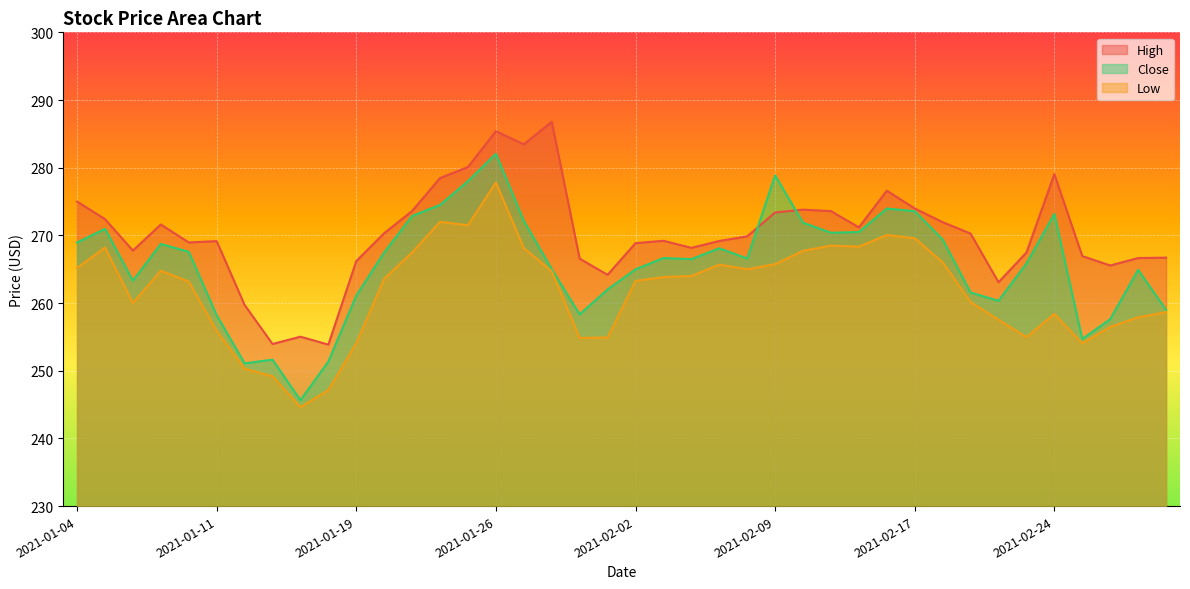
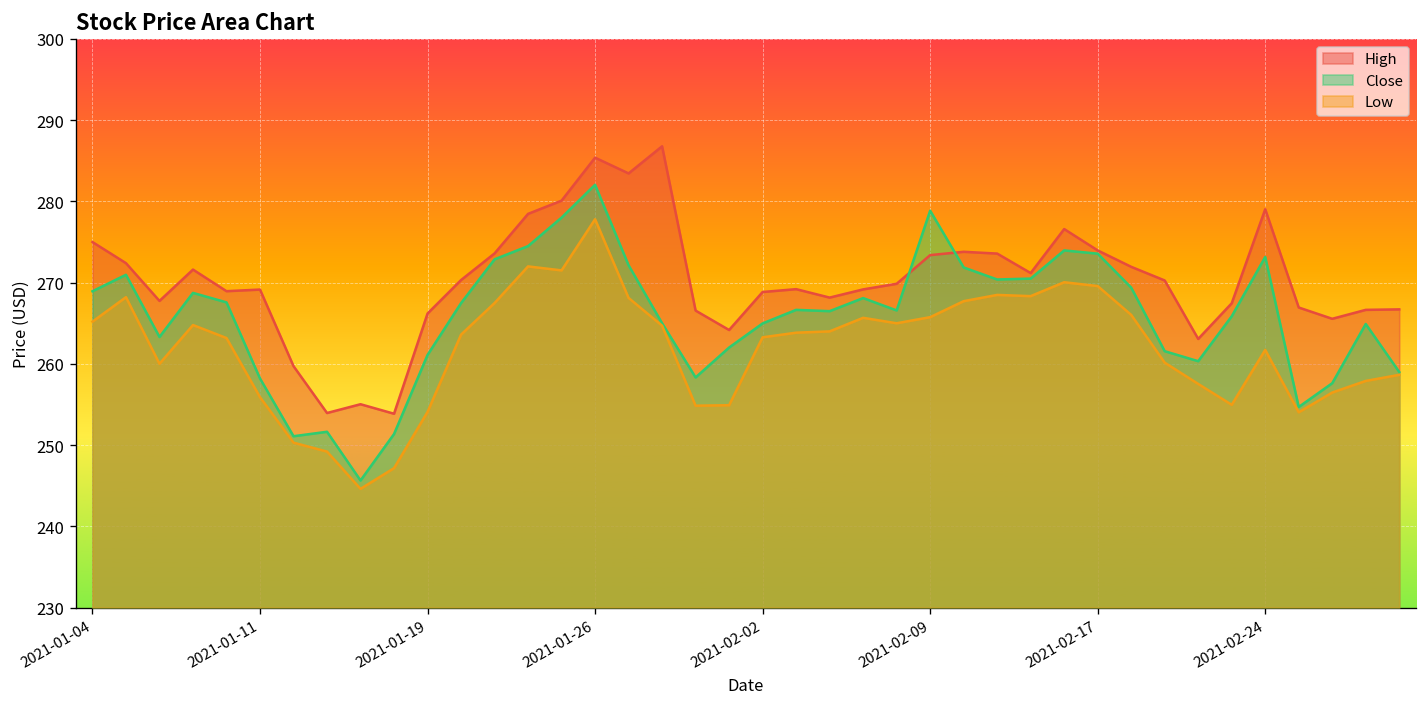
Low, 2021-02-24: 258 -> 262
